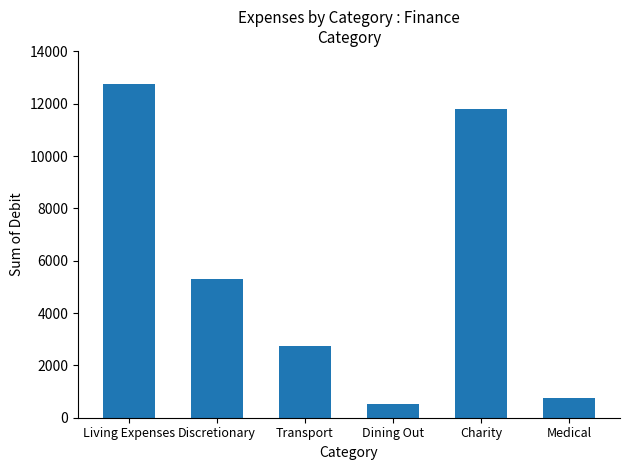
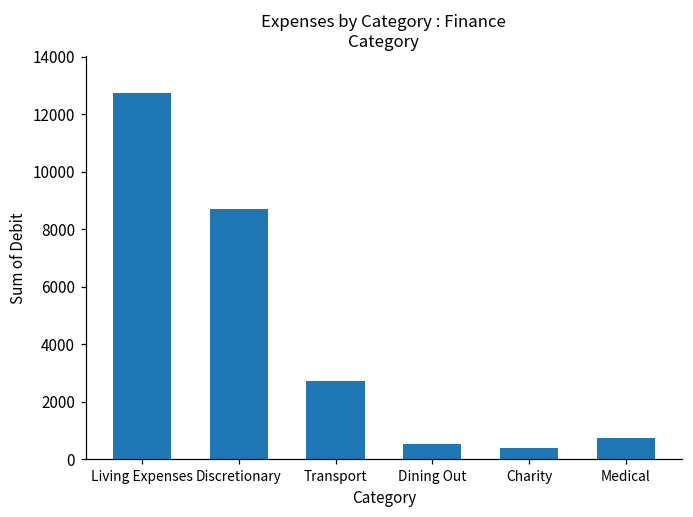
Discretionary: 5300 -> 8700
Charity: 11800 -> 400
